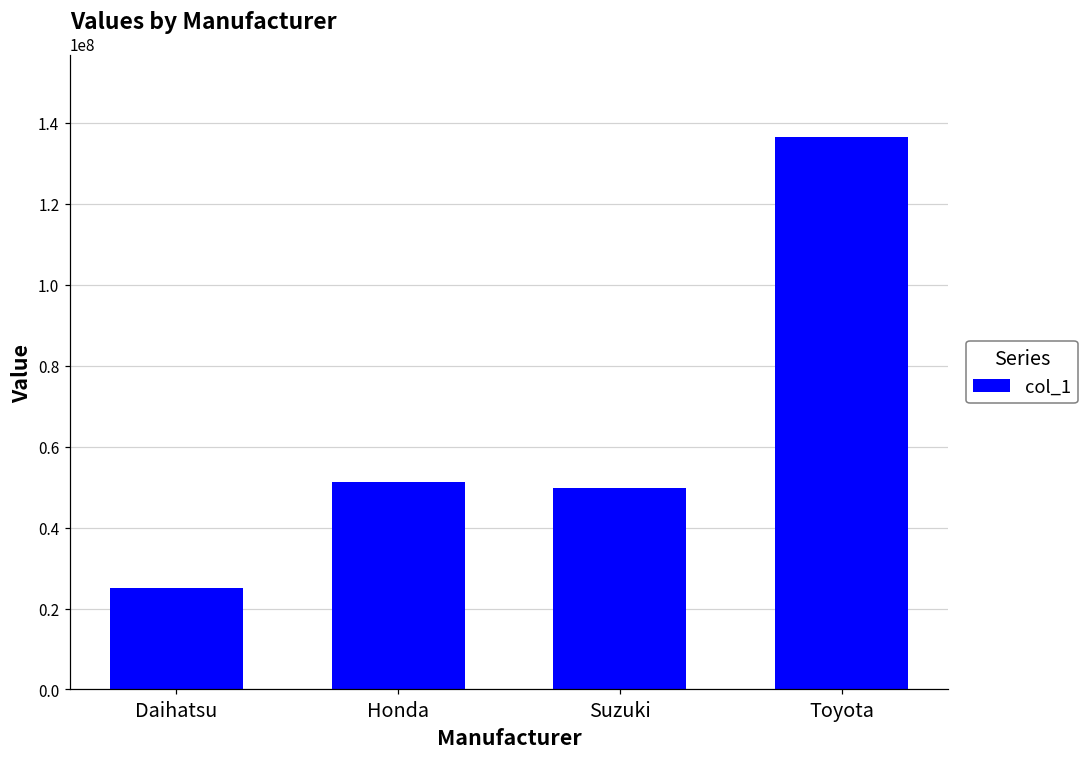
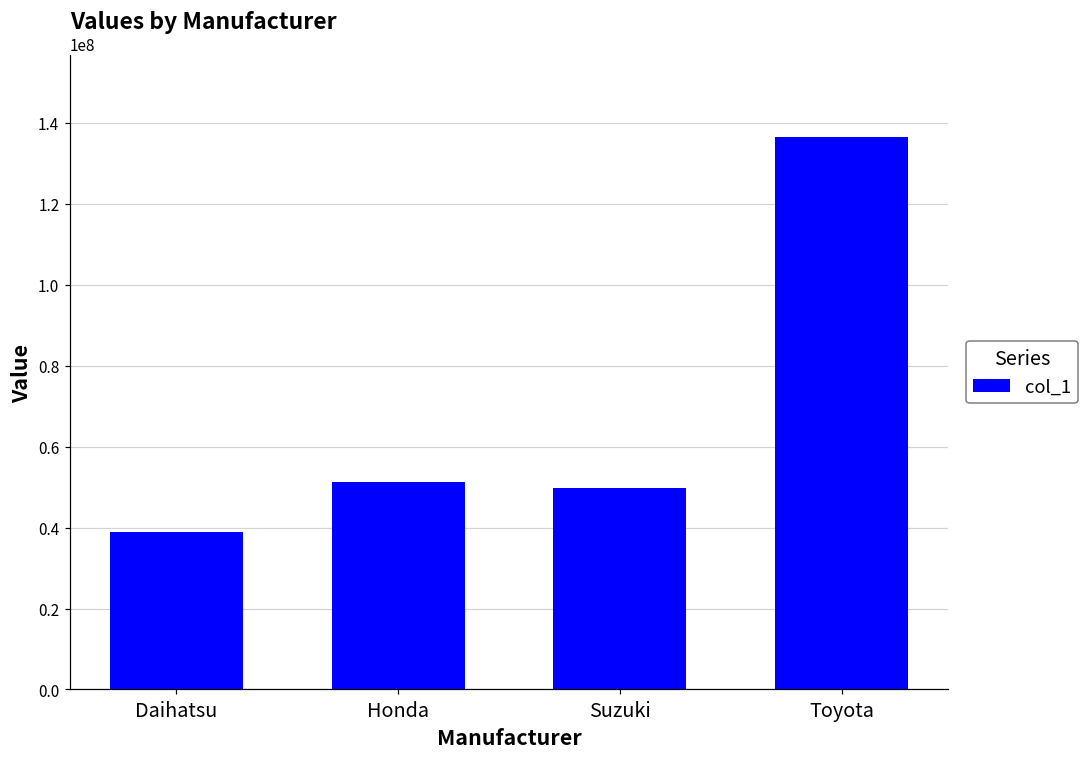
Daihatsu: 25000000 -> 39000000
